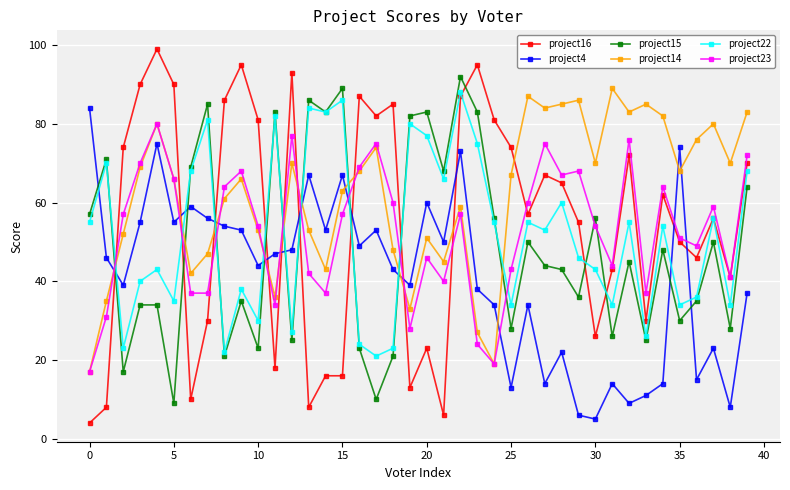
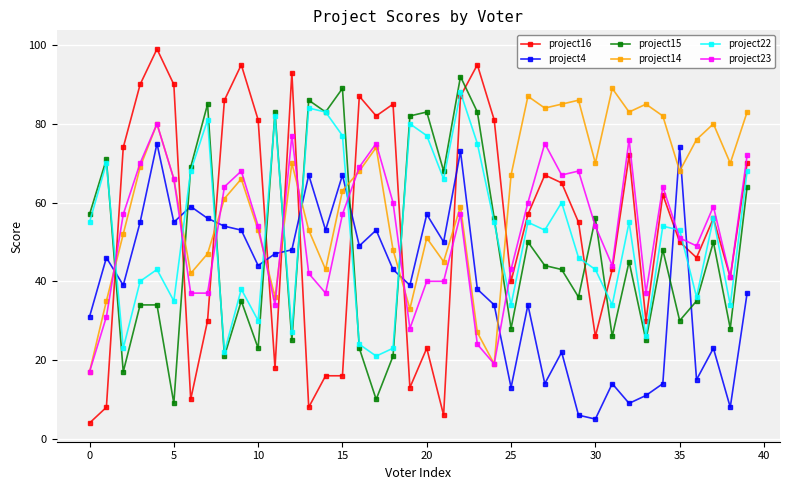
project4, 0: 84 -> 31
project22, 15: 86 -> 77
project4, 20: 60 -> 57
project23, 20: 46 -> 40
project16, 25: 74 -> 40
project22, 35: 34 -> 53
